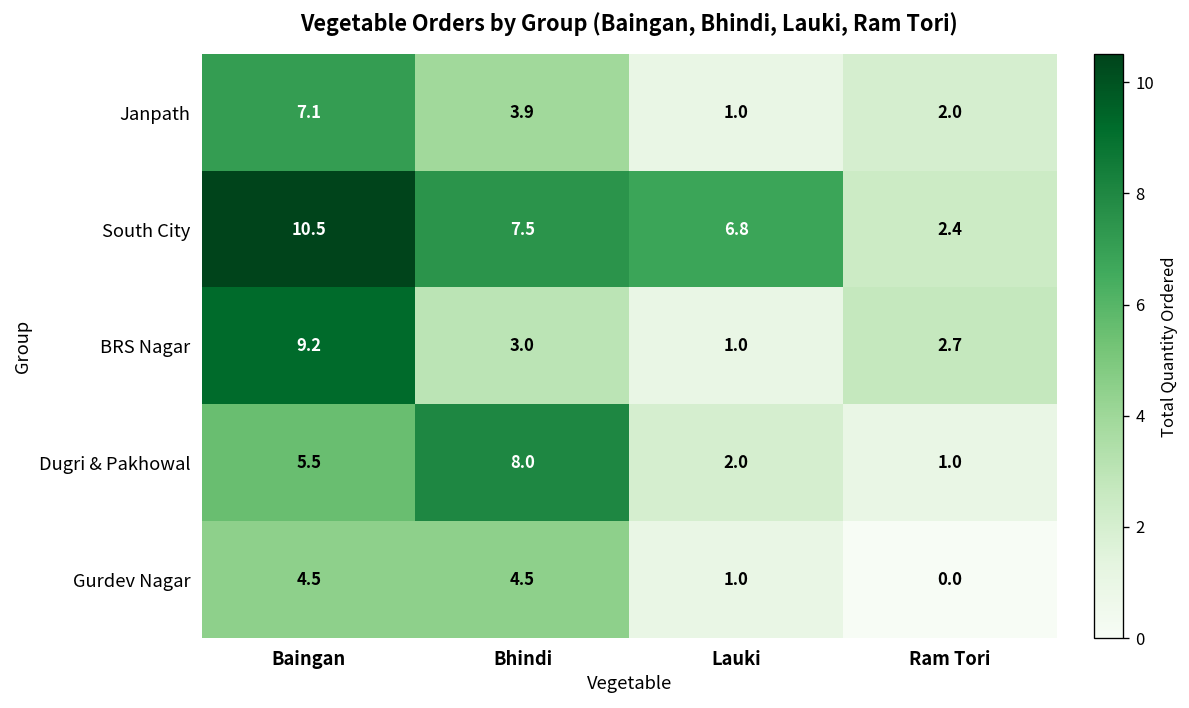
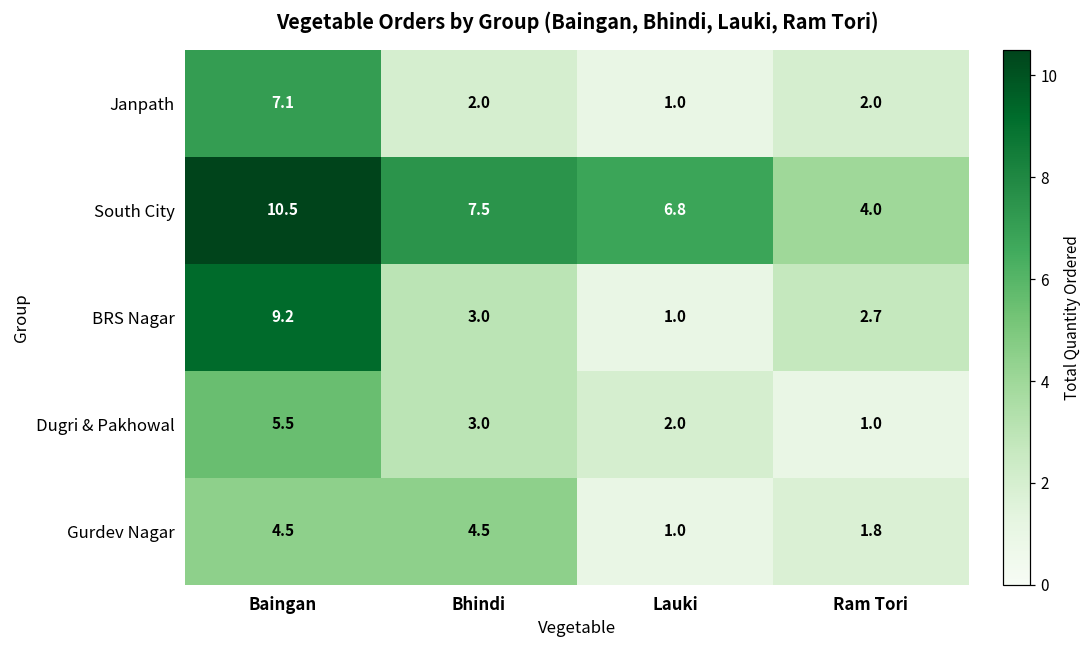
Janpath, Bhindi: 3.9 -> 2.0
South City, Ram Tori: 2.4 -> 4.0
Dugri & Pakhowal, Bhindi: 8.0 -> 3.0
Gurdev Nagar, Ram Tori: 0.0 -> 1.8
